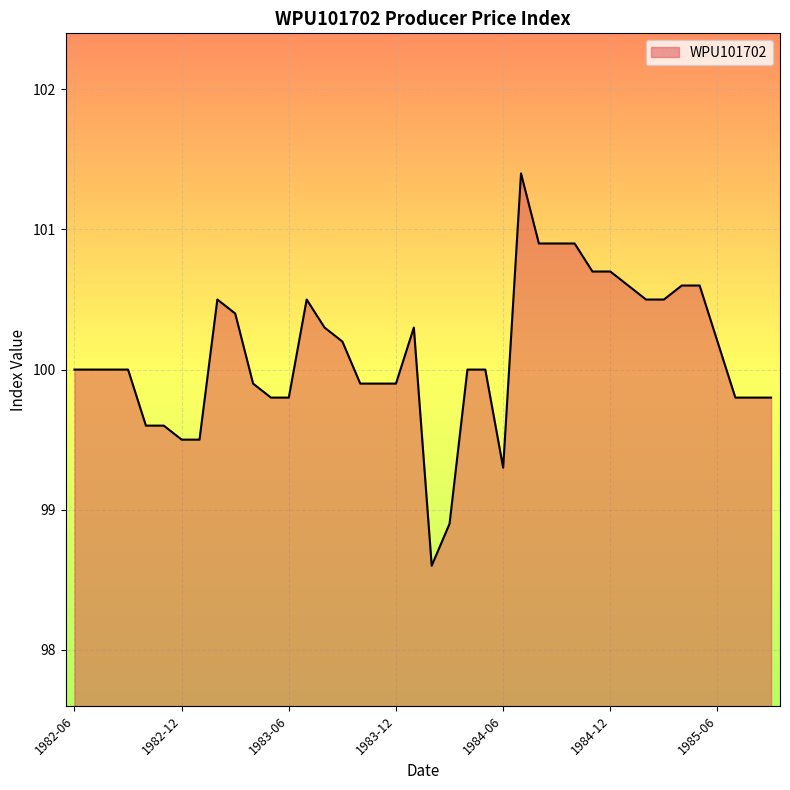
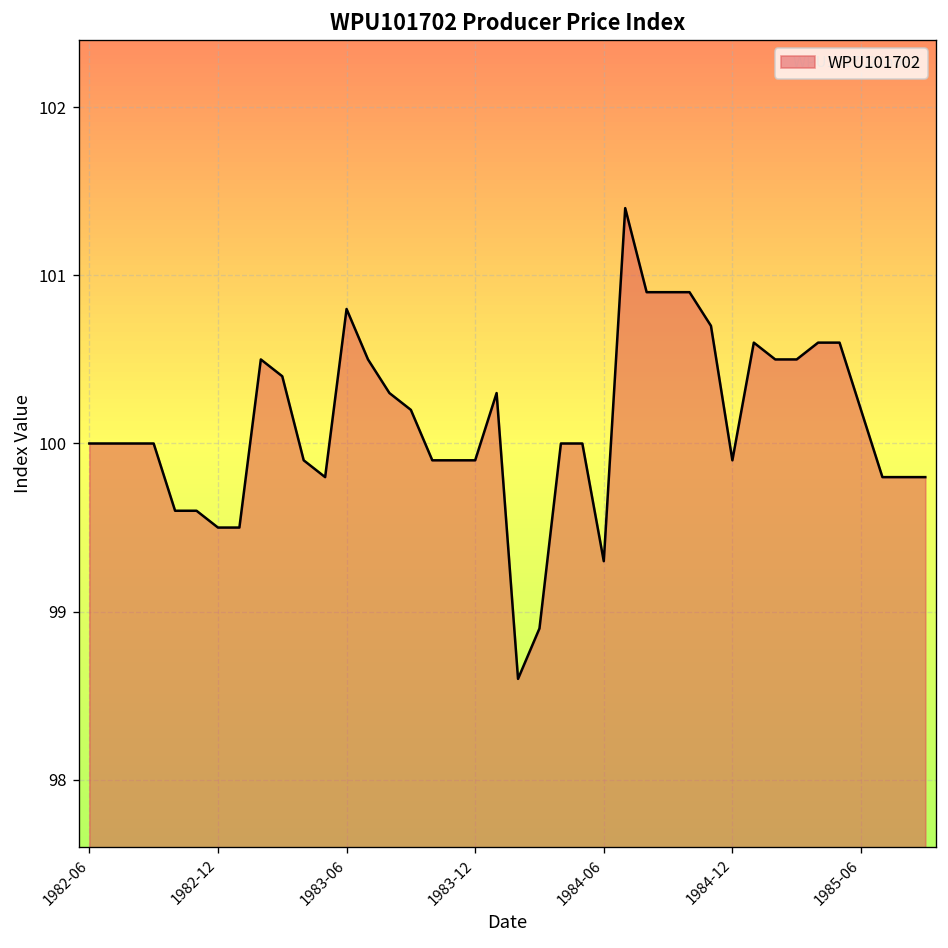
1983-06: 99.8 -> 100.8
1984-12: 100.7 -> 99.9
